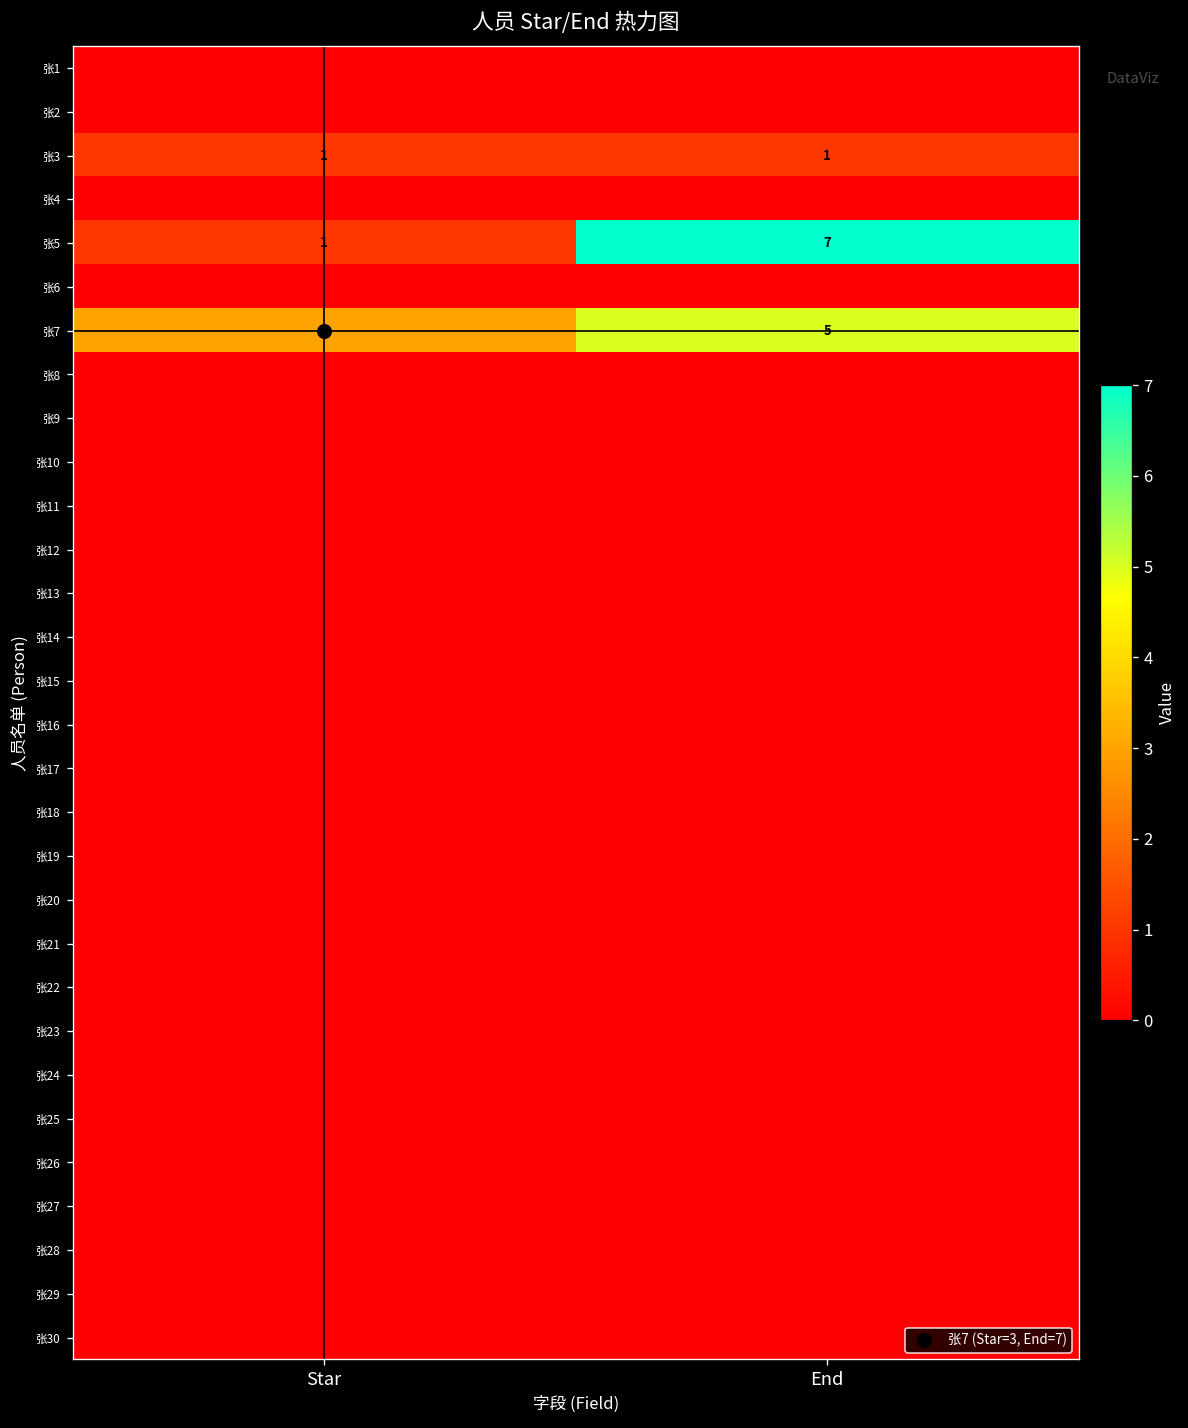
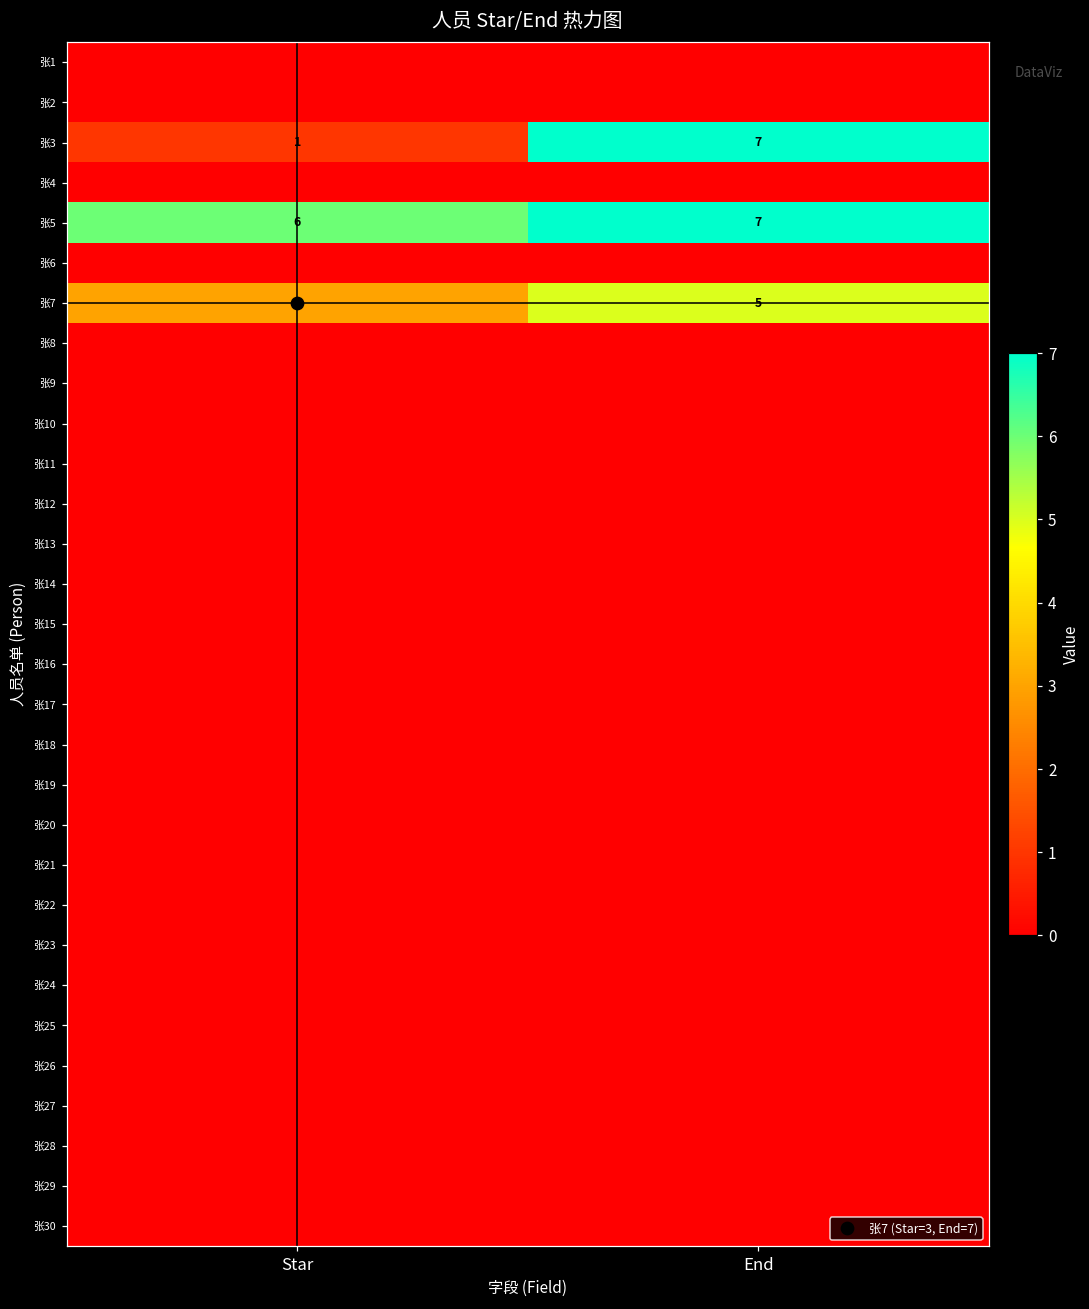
张3, End: 1 -> 7
张5, Star: 1 -> 6
